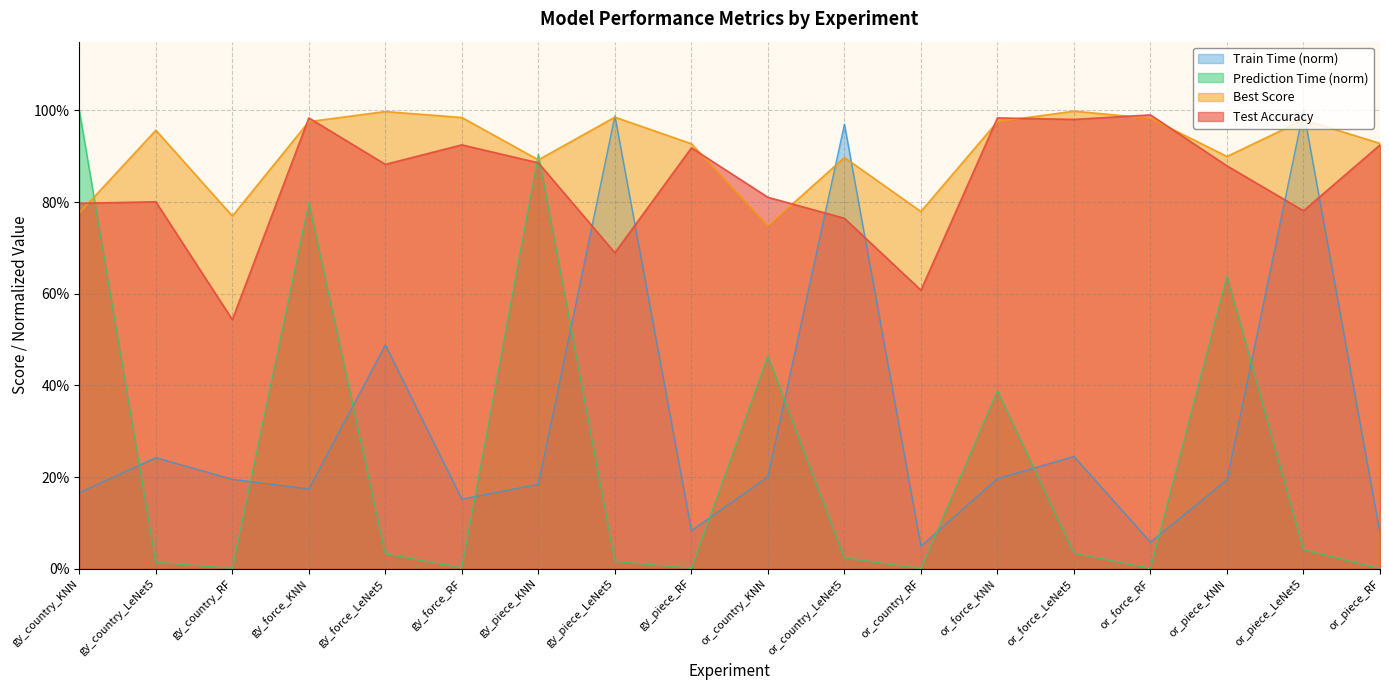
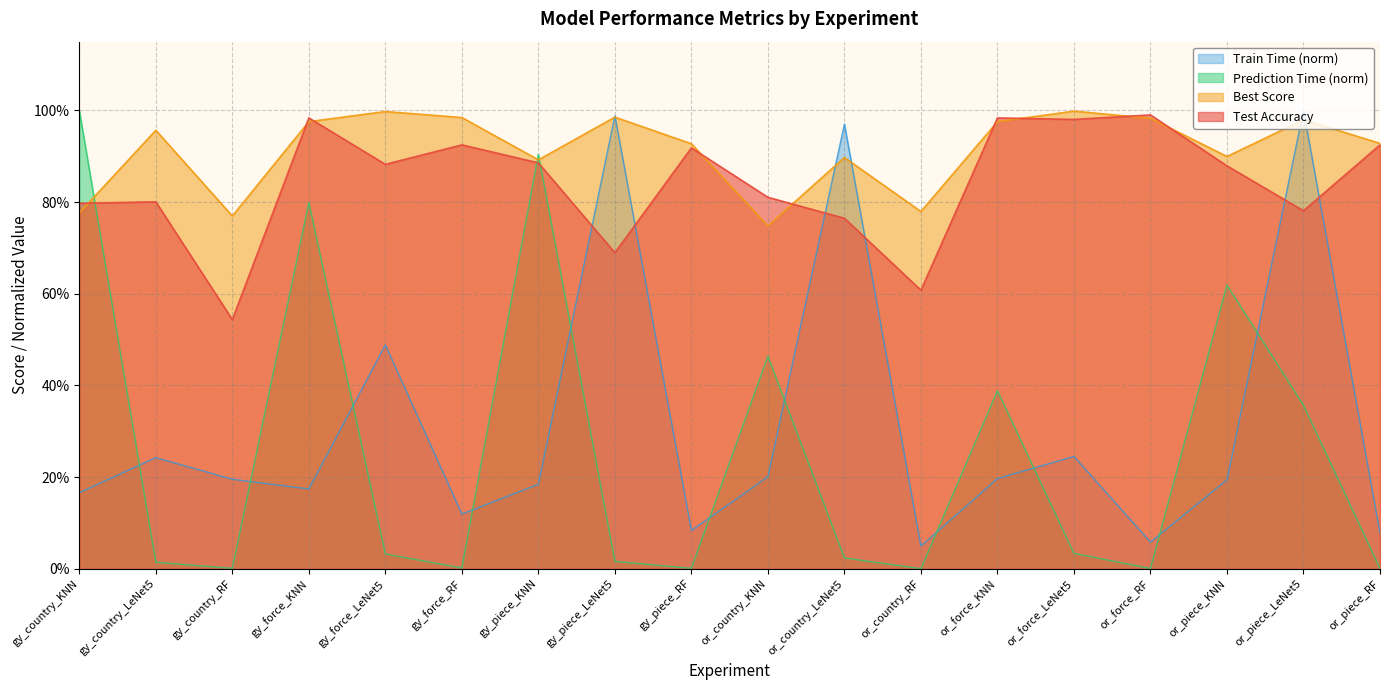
Train Time (norm), gy_force_RF: 15% -> 12%
Prediction Time (norm), or_piece_KNN: 64% -> 62%
Prediction Time (norm), or_piece_LeNet5: 4% -> 36%
